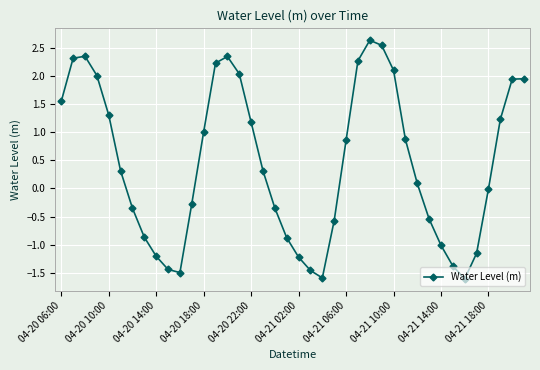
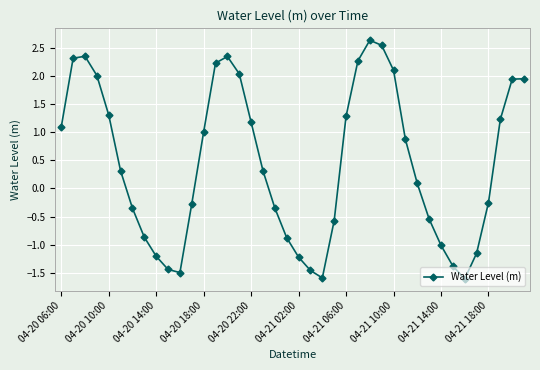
04-20 06:00: 1.6 -> 1.1
04-21 06:00: 0.9 -> 1.3
04-21 18:00: 0.0 -> -0.3
